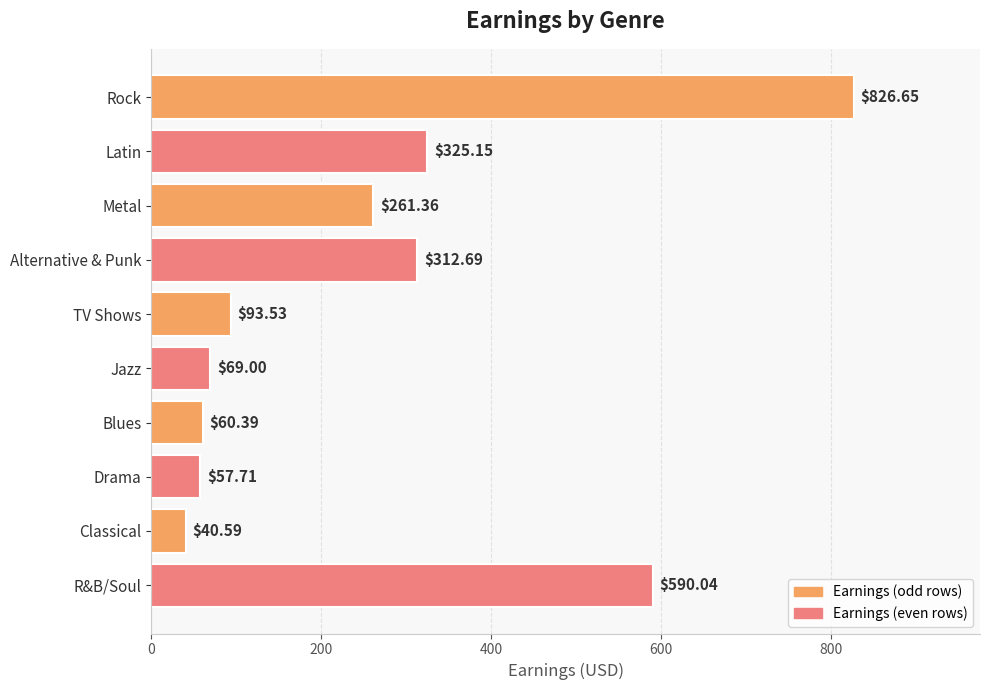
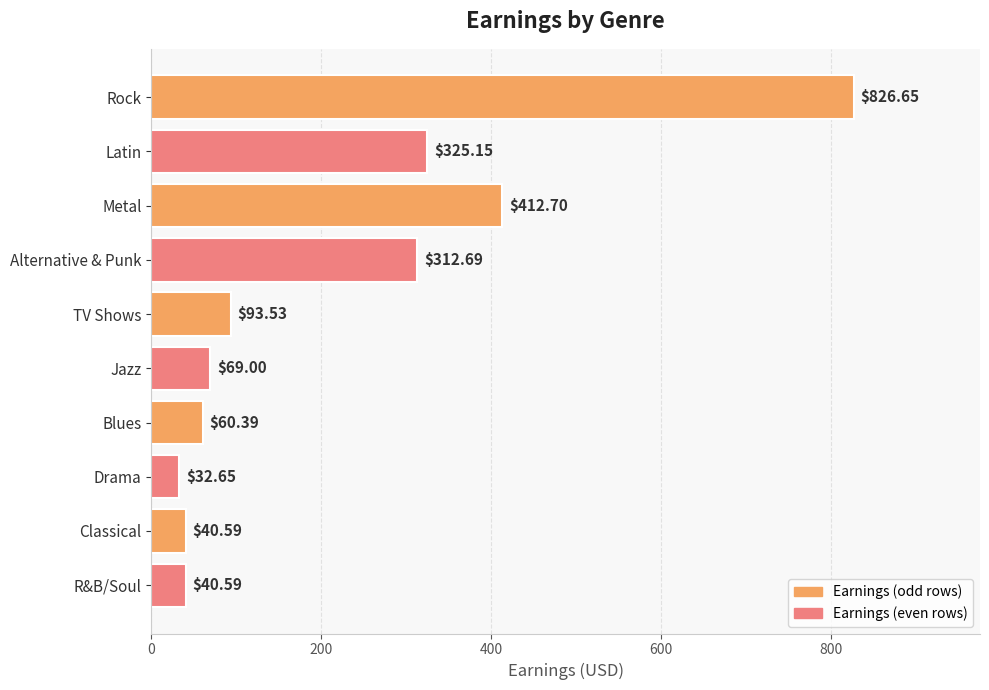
Metal: $261.36 -> $412.70
Drama: $57.71 -> $32.65
R&B/Soul: $590.04 -> $40.59
